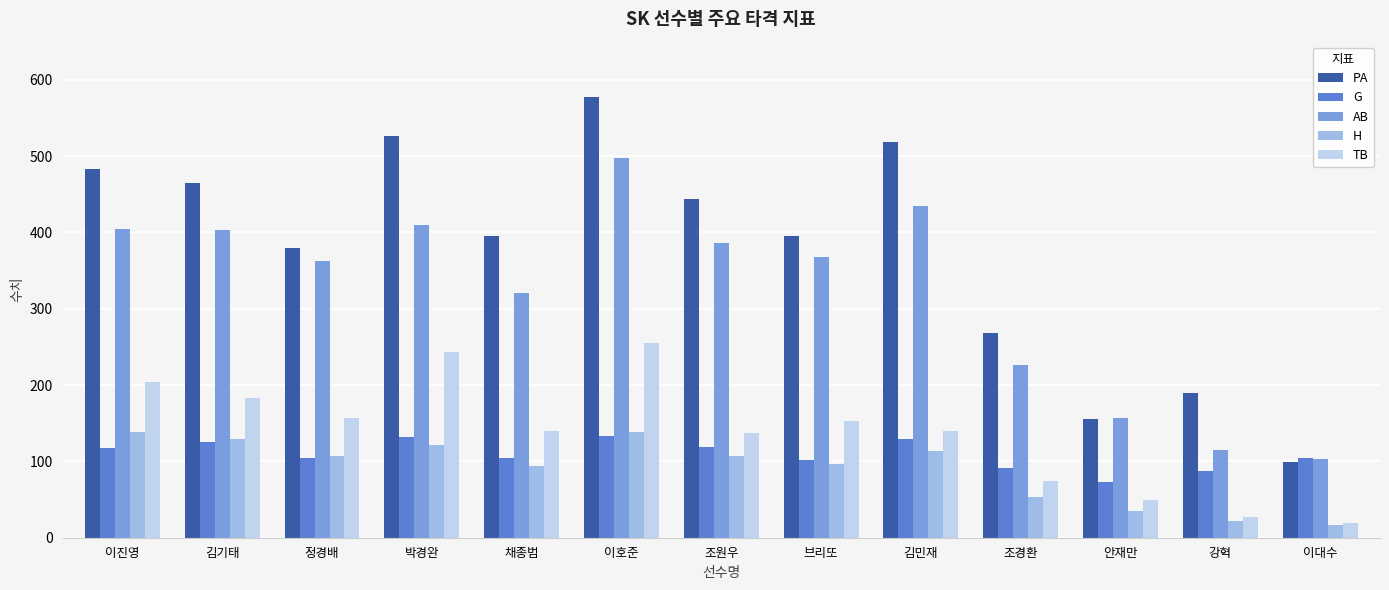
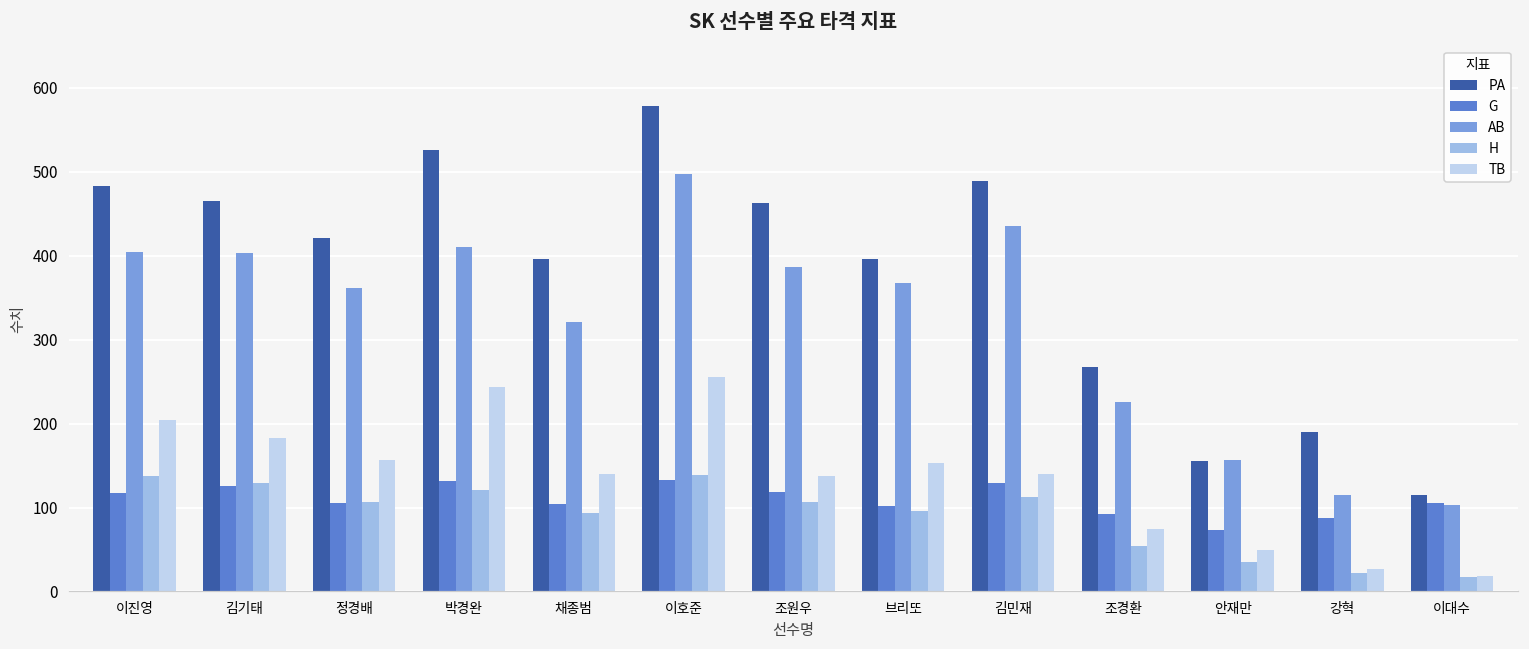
PA, 정경배: 380 -> 420
PA, 조원우: 440 -> 460
PA, 김민재: 520 -> 490
PA, 이대수: 100 -> 120
